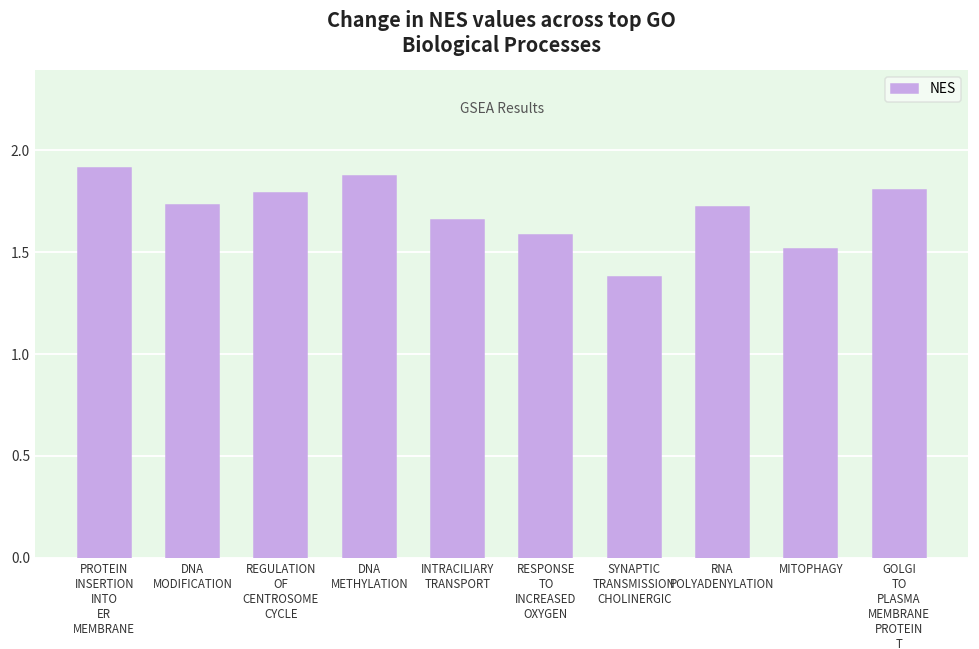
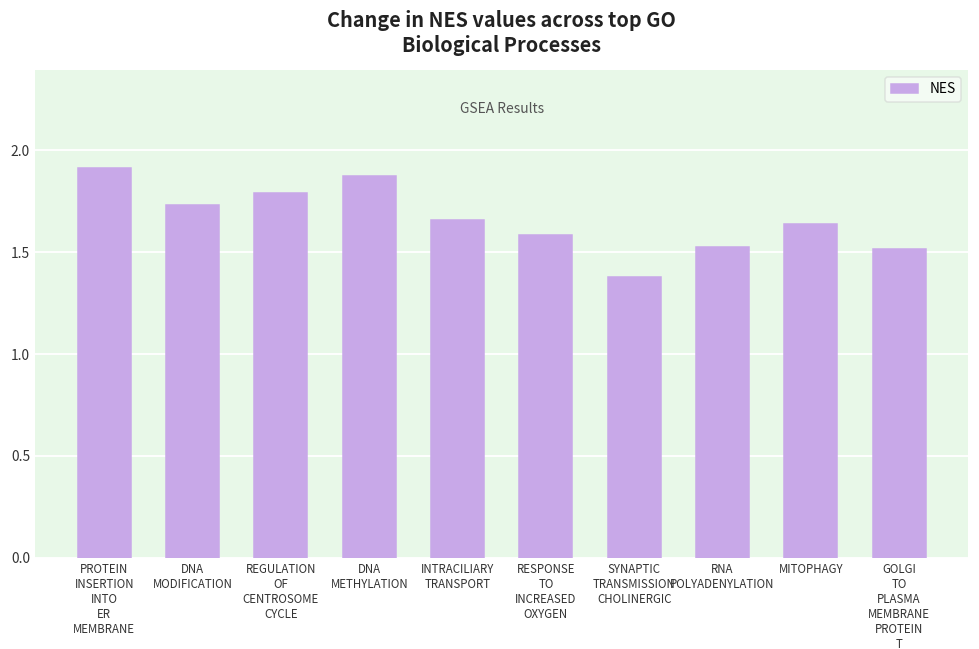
RNA POLYADENYLATION: 1.72 -> 1.53
MITOPHAGY: 1.52 -> 1.64
GOLGI TO PLASMA MEMBRANE PROTEIN T: 1.80 -> 1.52
